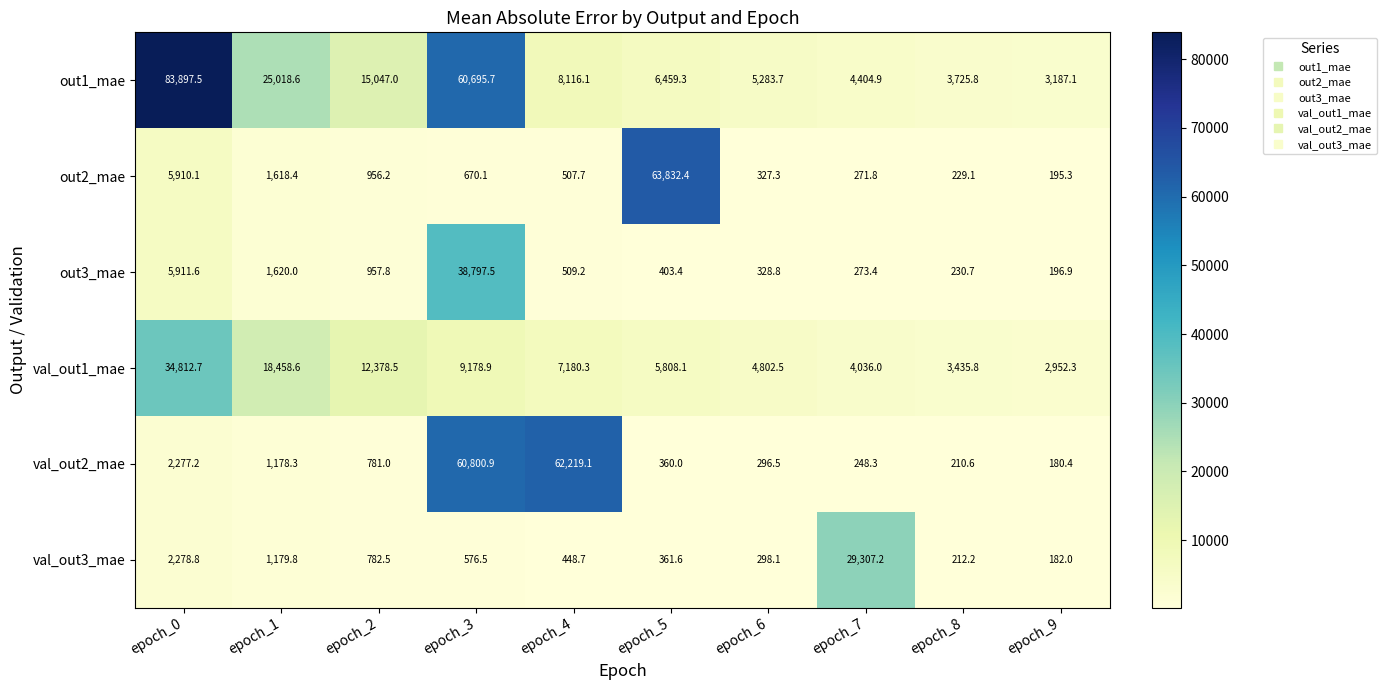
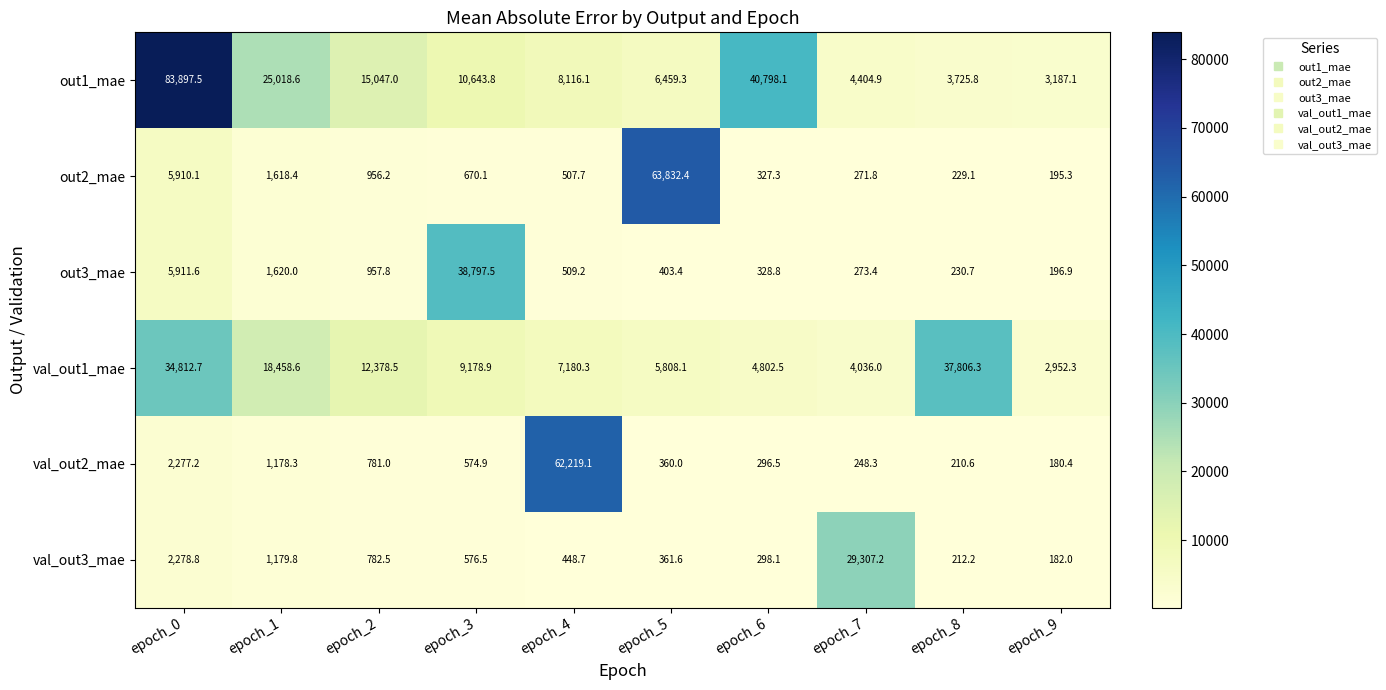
out1_mae, epoch_3: 60,695.7 -> 10,643.8
out1_mae, epoch_6: 5,283.7 -> 40,798.1
val_out1_mae, epoch_8: 3,435.8 -> 37,806.3
val_out2_mae, epoch_3: 60,800.9 -> 574.9
